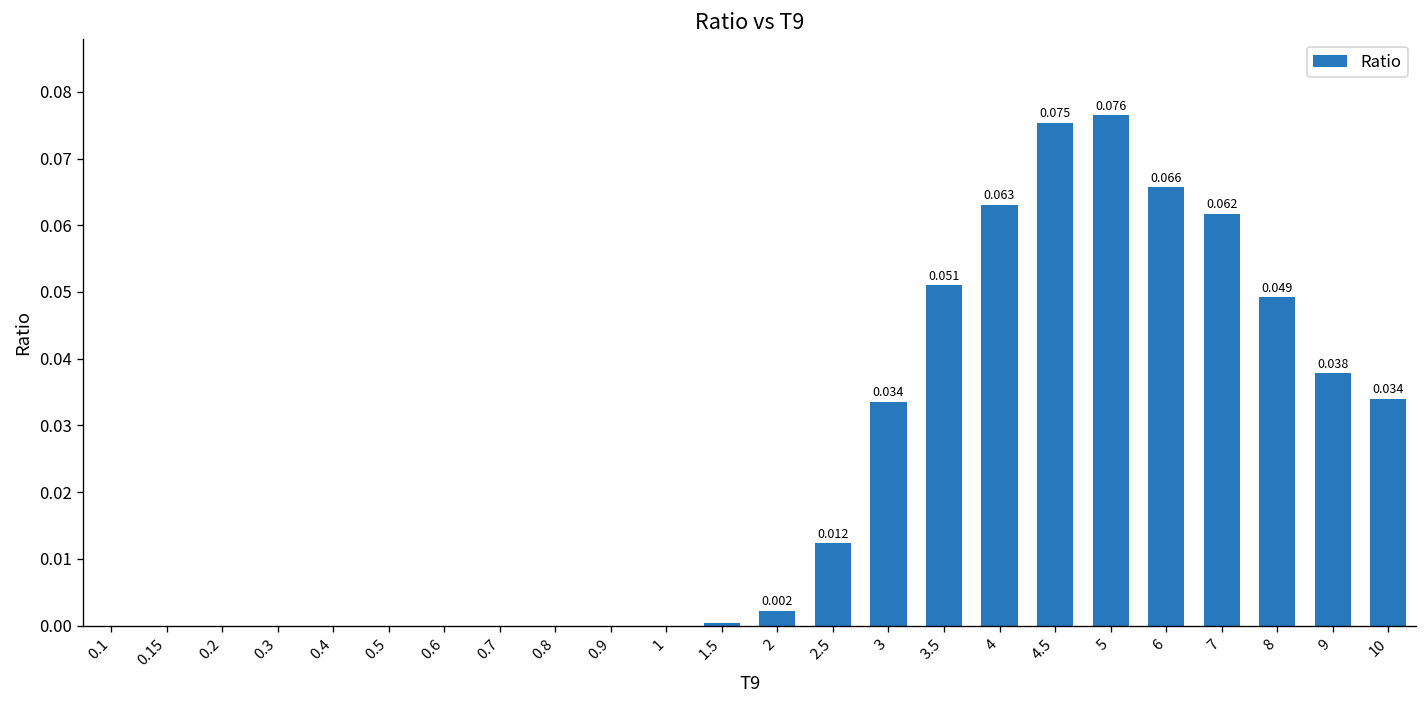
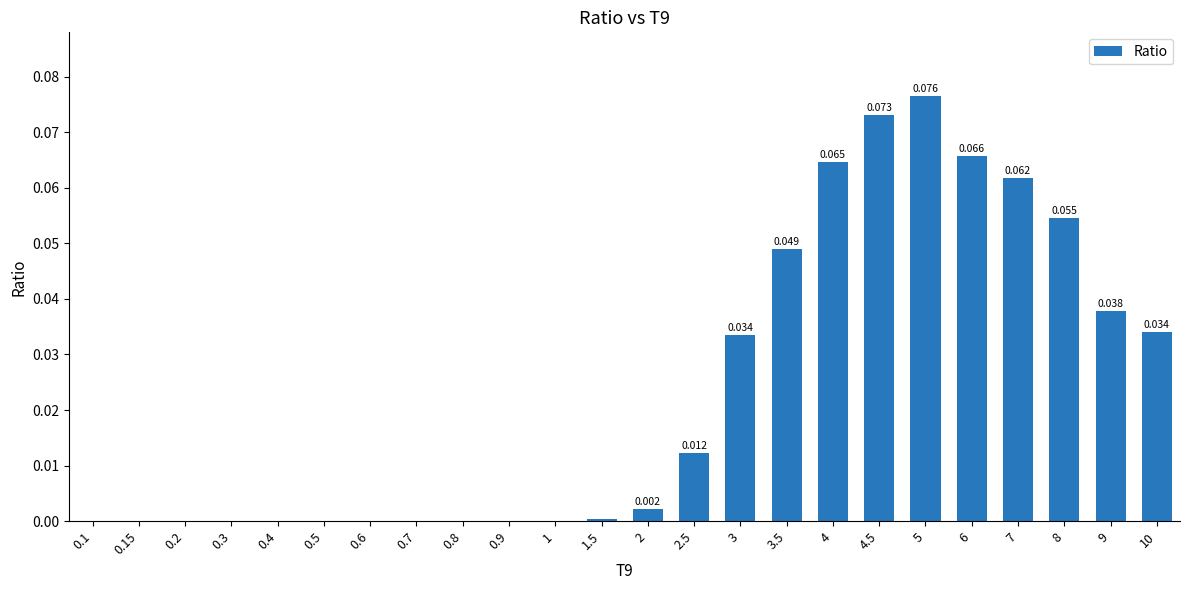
3.5: 0.051 -> 0.049
4: 0.063 -> 0.065
4.5: 0.075 -> 0.073
8: 0.049 -> 0.055
